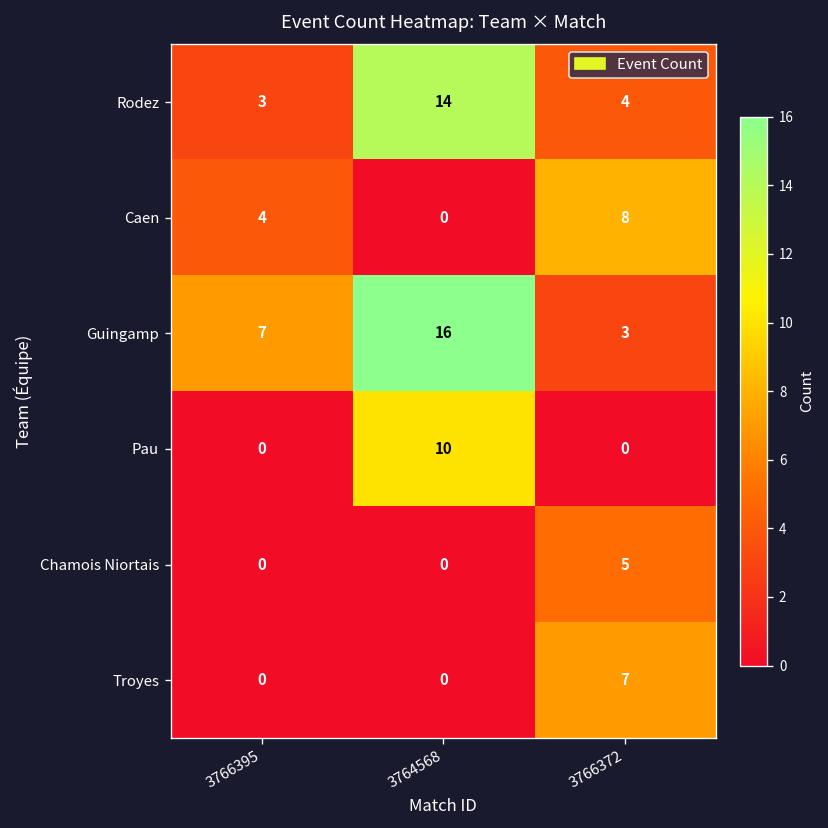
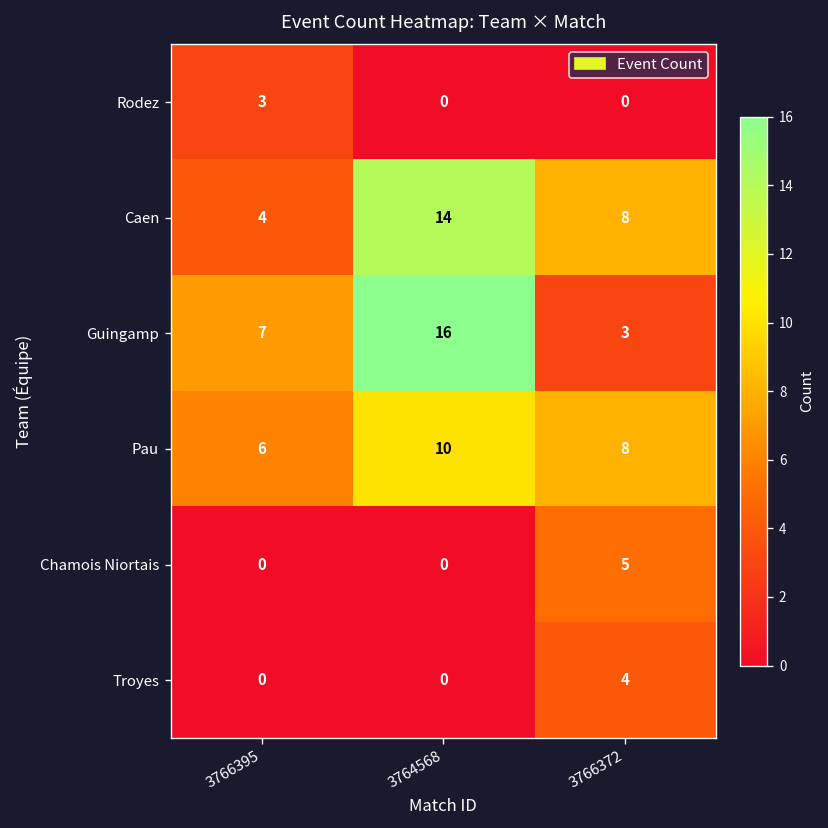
Rodez, 3764568: 14 -> 0
Rodez, 3766372: 4 -> 0
Caen, 3764568: 0 -> 14
Pau, 3766395: 0 -> 6
Pau, 3766372: 0 -> 8
Troyes, 3766372: 7 -> 4
